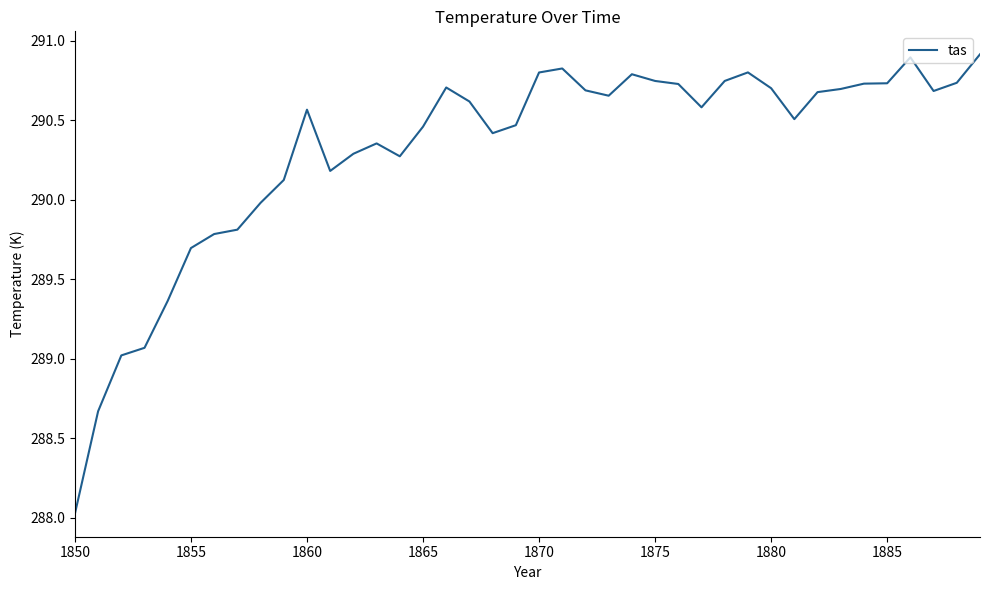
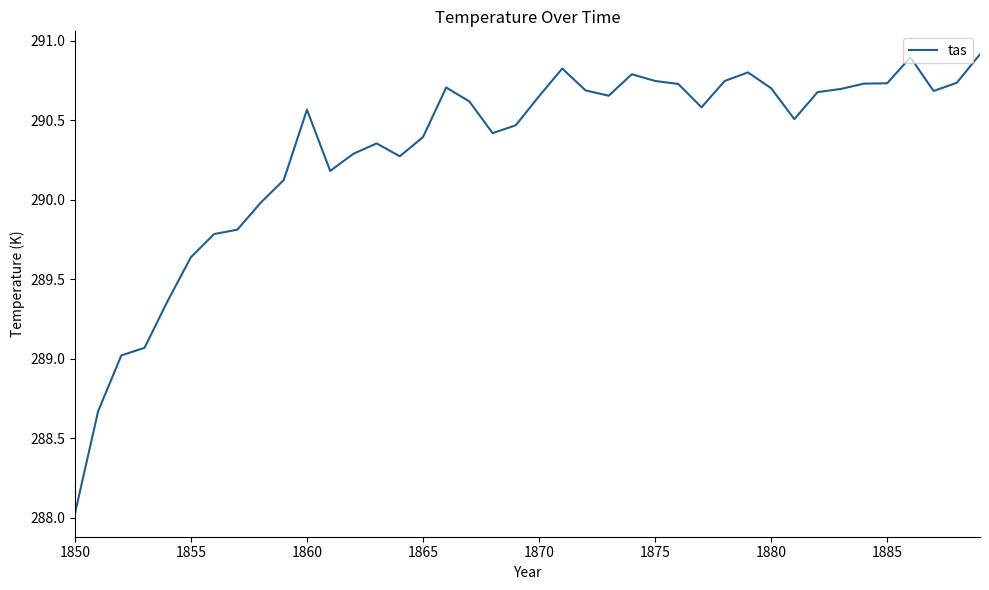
1855: 289.70 -> 289.64
1865: 290.46 -> 290.39
1870: 290.80 -> 290.65
